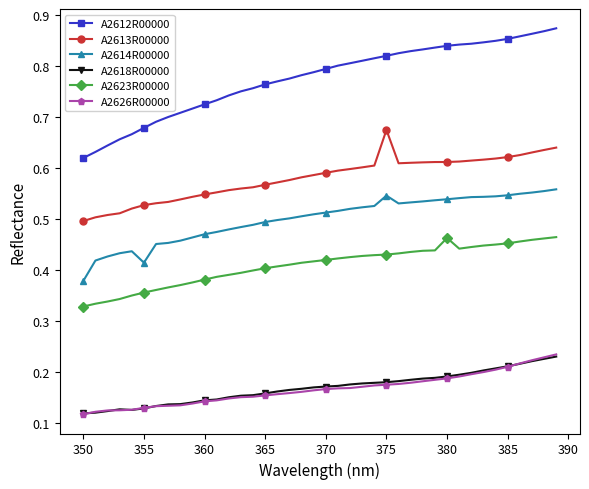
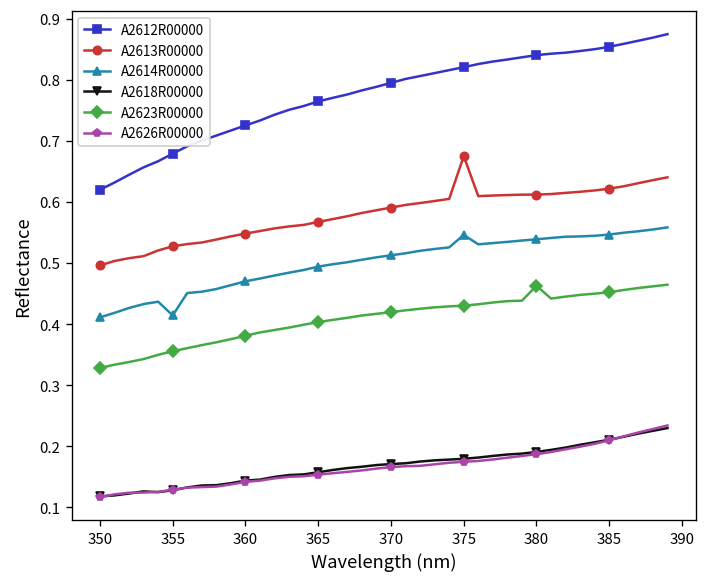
A2614R00000, 350: 0.38 -> 0.41
